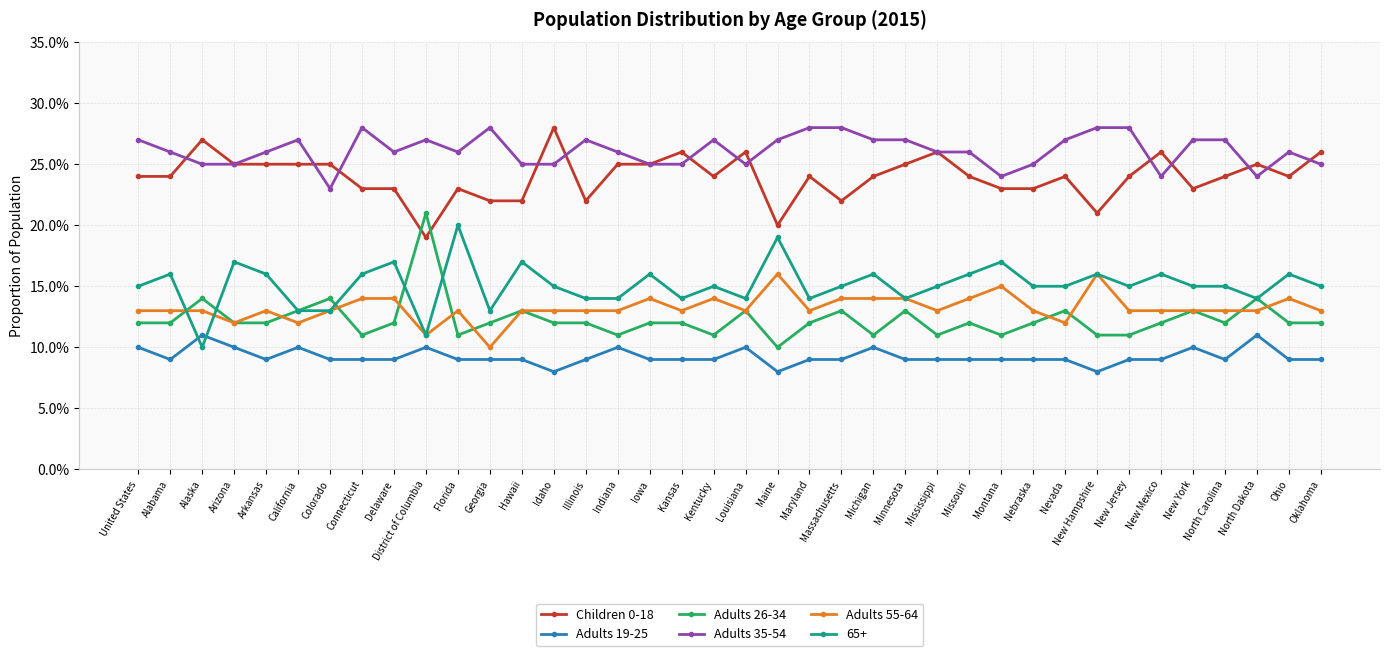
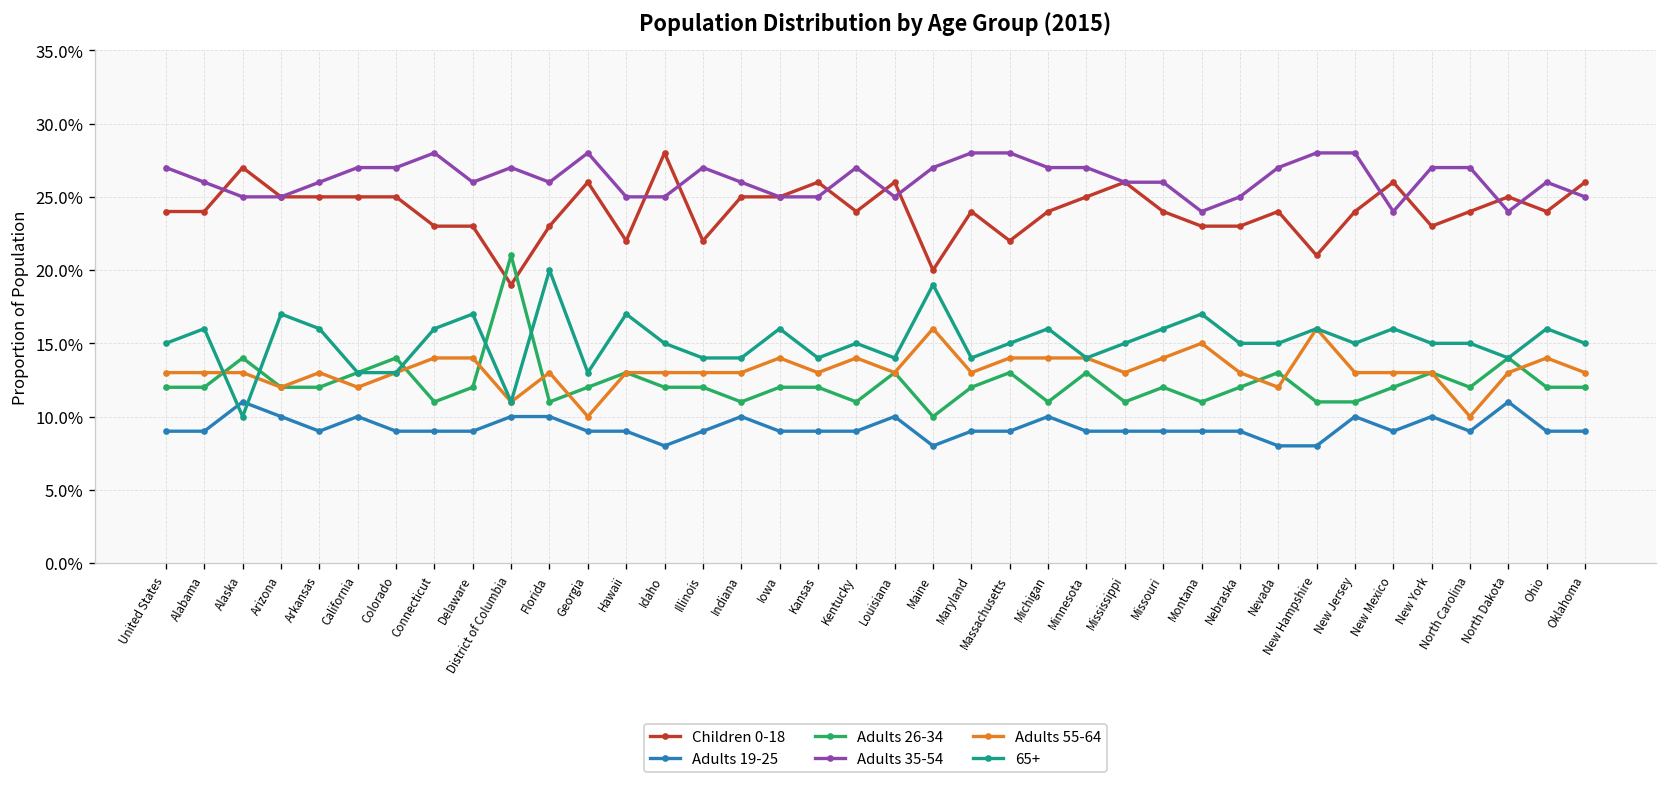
Adults 19-25, United States: 10.0% -> 9.0%
Adults 35-54, Colorado: 23.0% -> 27.0%
Adults 19-25, Florida: 9.0% -> 10.0%
Children 0-18, Georgia: 22.0% -> 26.0%
Adults 19-25, Nevada: 9.0% -> 8.0%
Adults 19-25, New Jersey: 9.0% -> 10.0%
Adults 55-64, North Carolina: 13.0% -> 10.0%
